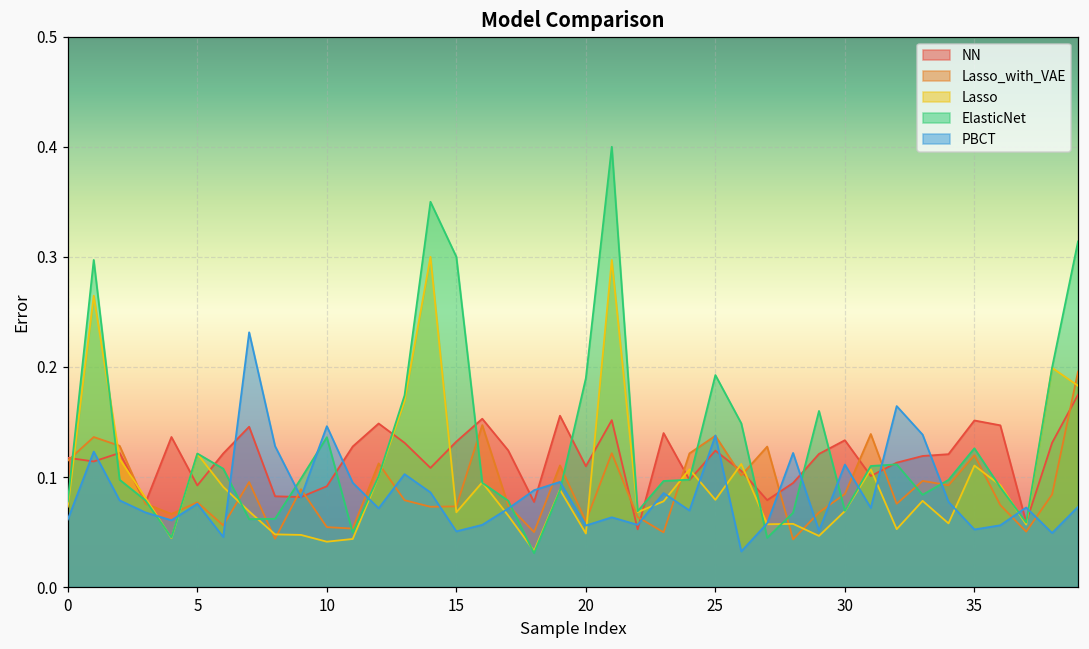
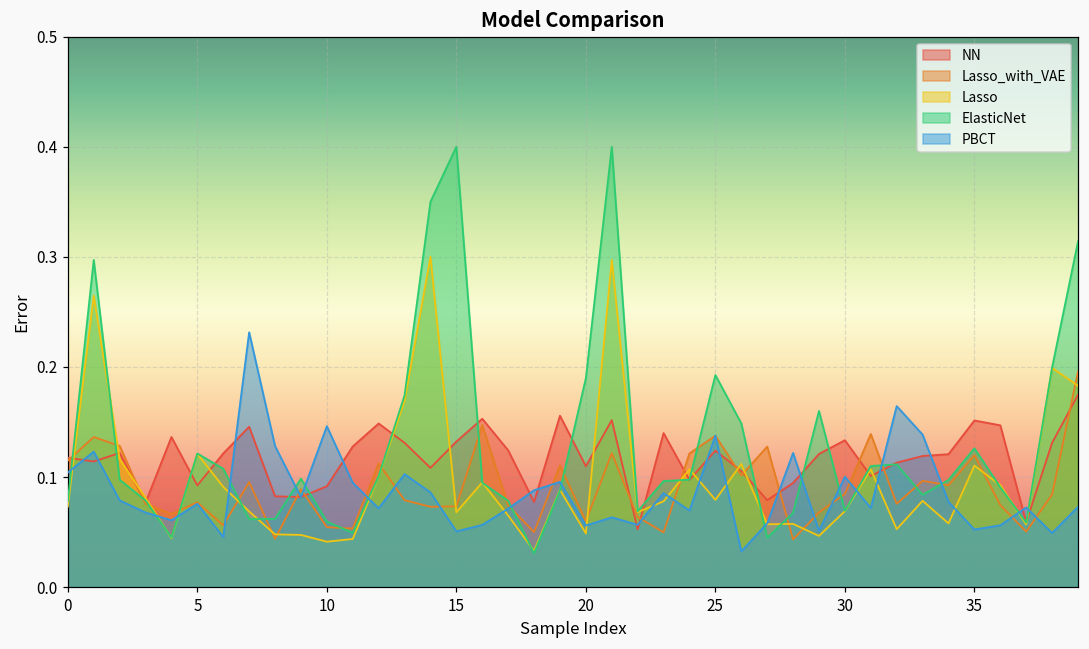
PBCT, 0: 0.061 -> 0.104
ElasticNet, 10: 0.136 -> 0.059
ElasticNet, 15: 0.3 -> 0.4
PBCT, 30: 0.111 -> 0.100
